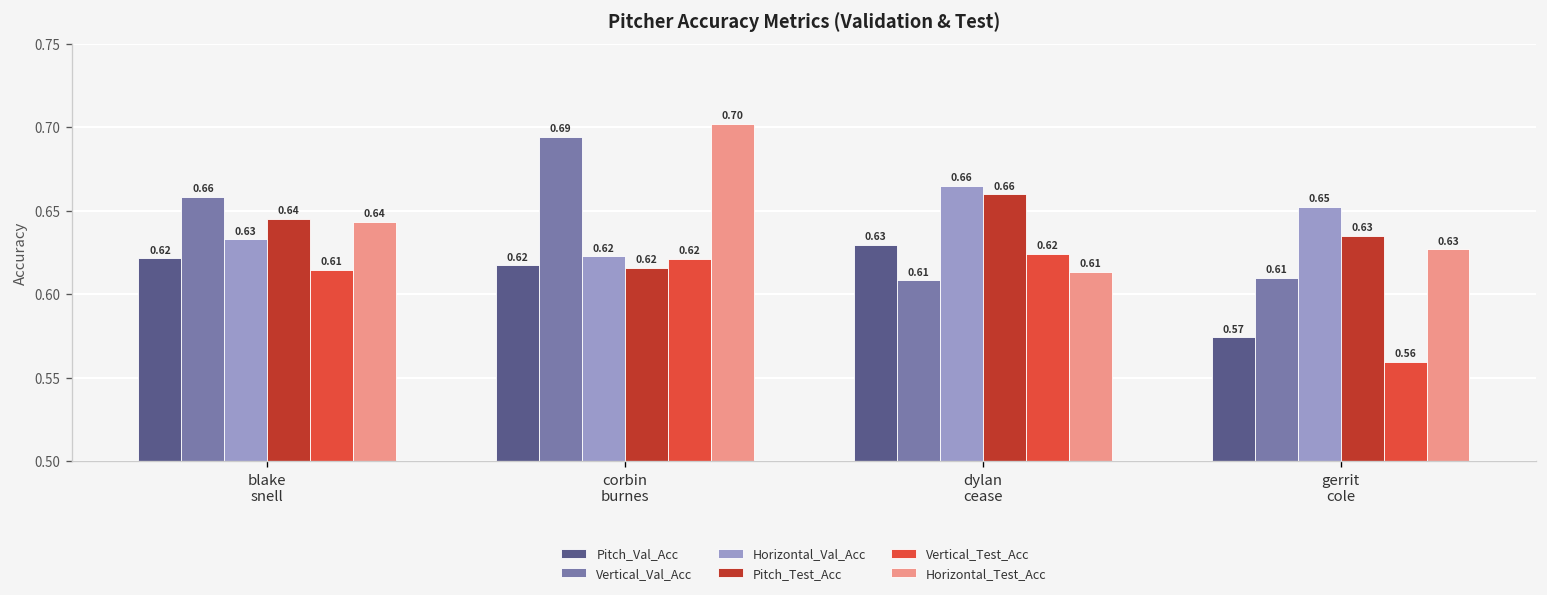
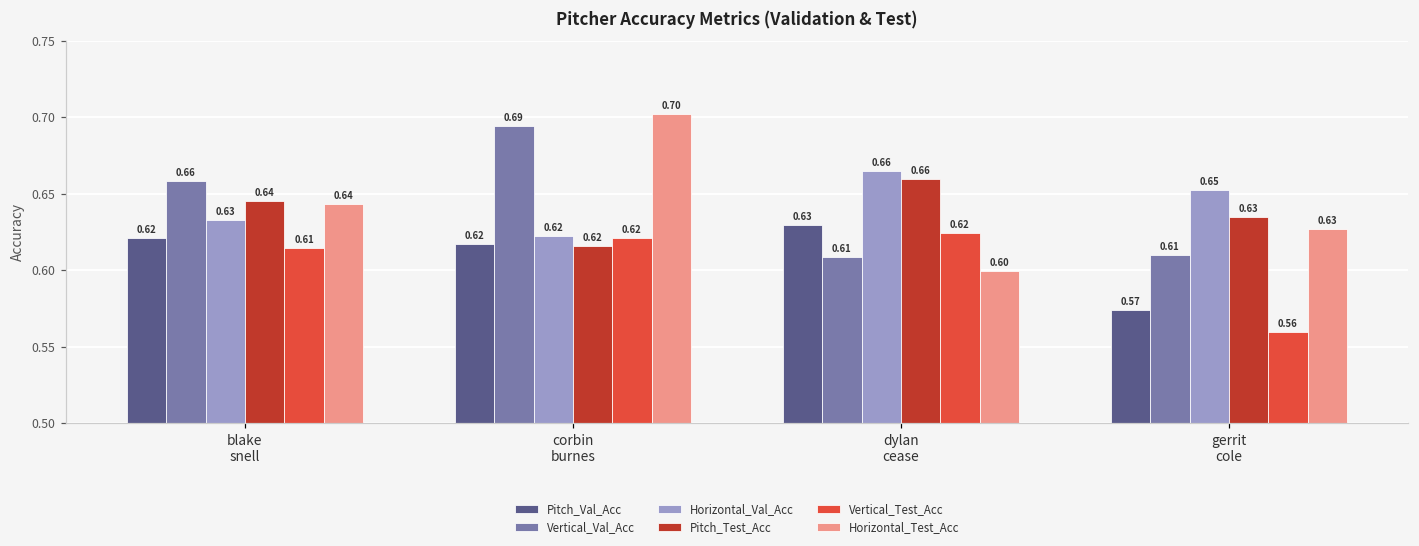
Horizontal_Test_Acc, dylan cease: 0.61 -> 0.60
